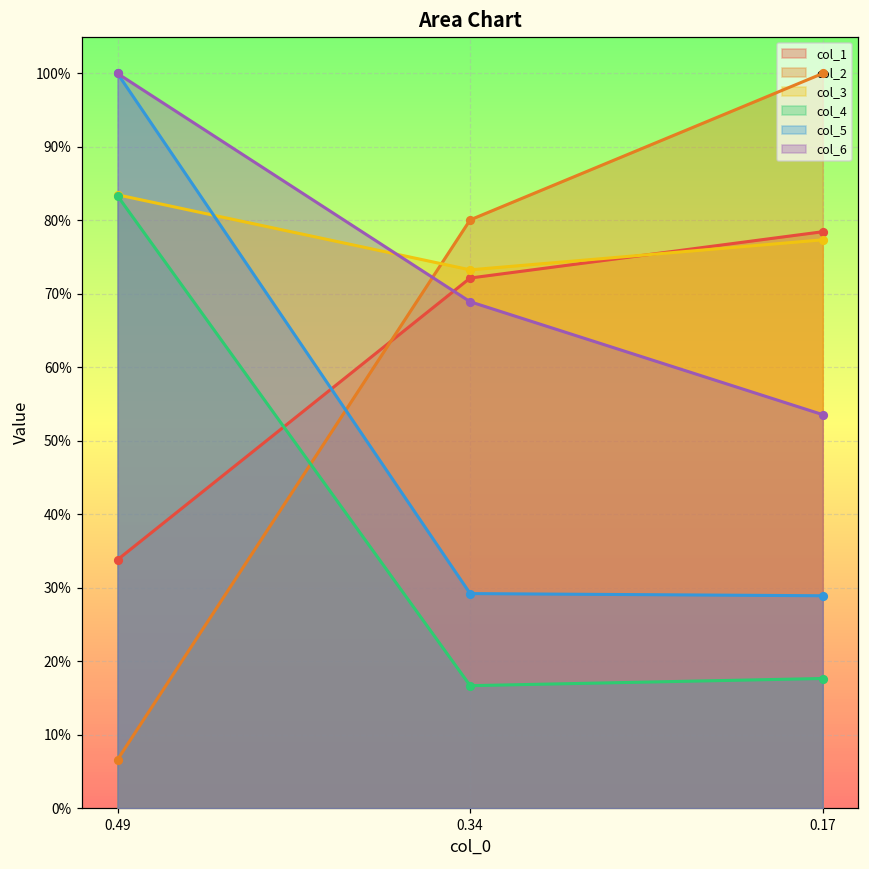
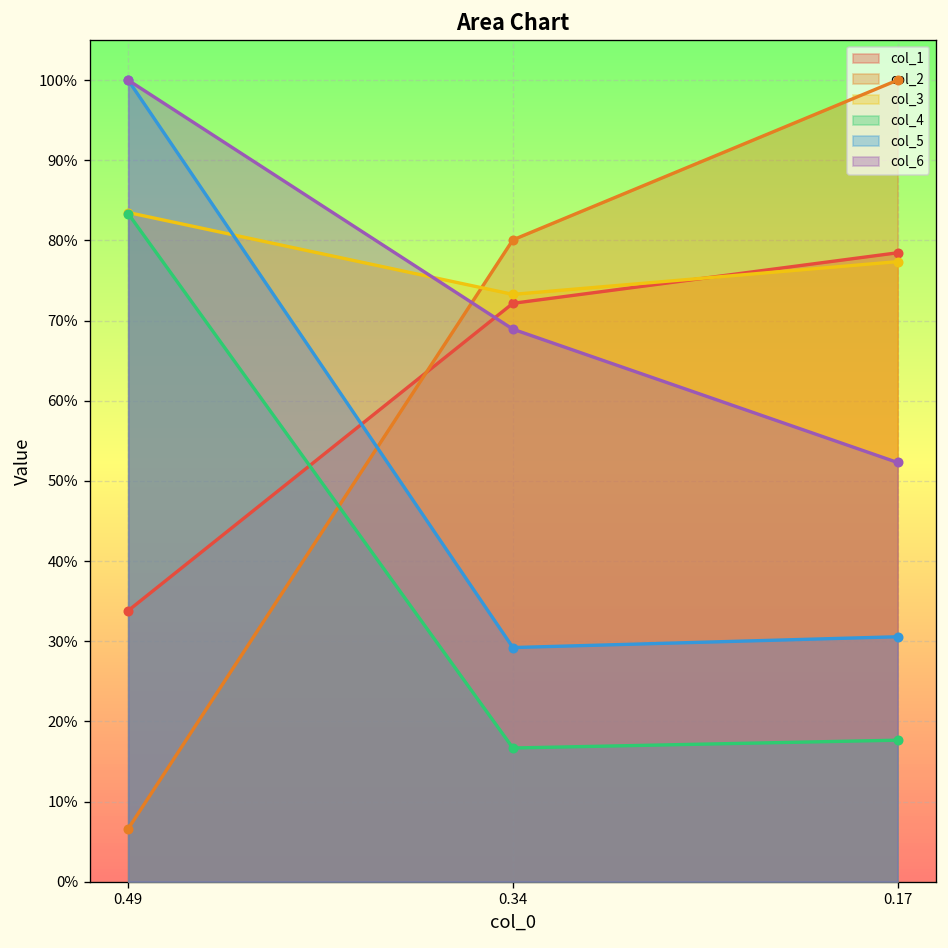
col_5, 0.17: 29% -> 31%
col_6, 0.17: 54% -> 52%
